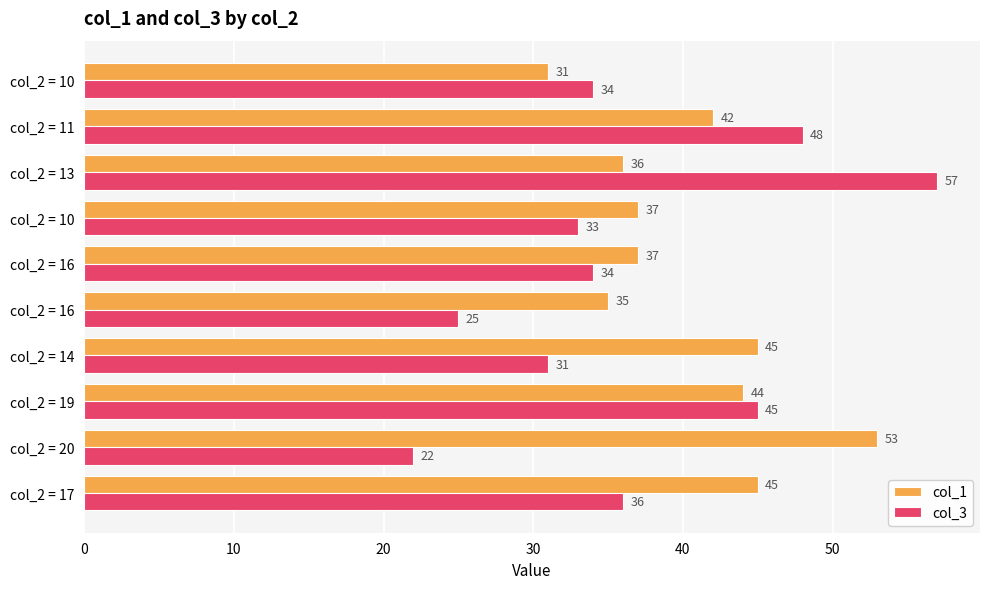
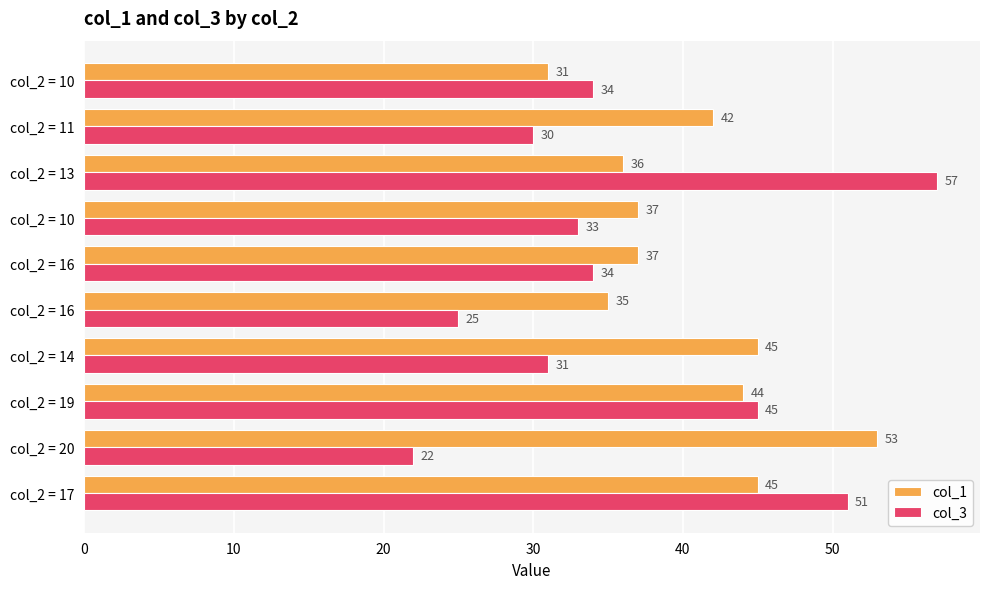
col_3, col_2 = 11: 48 -> 30
col_3, col_2 = 17: 36 -> 51
